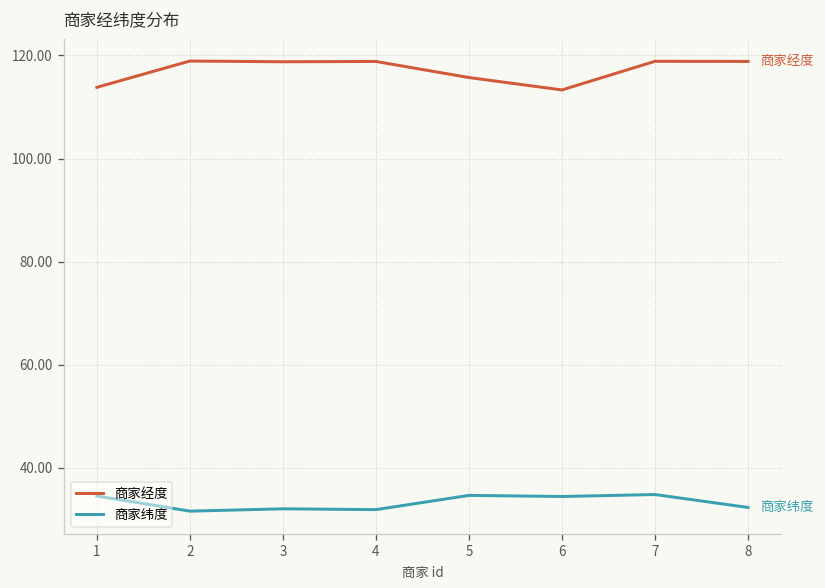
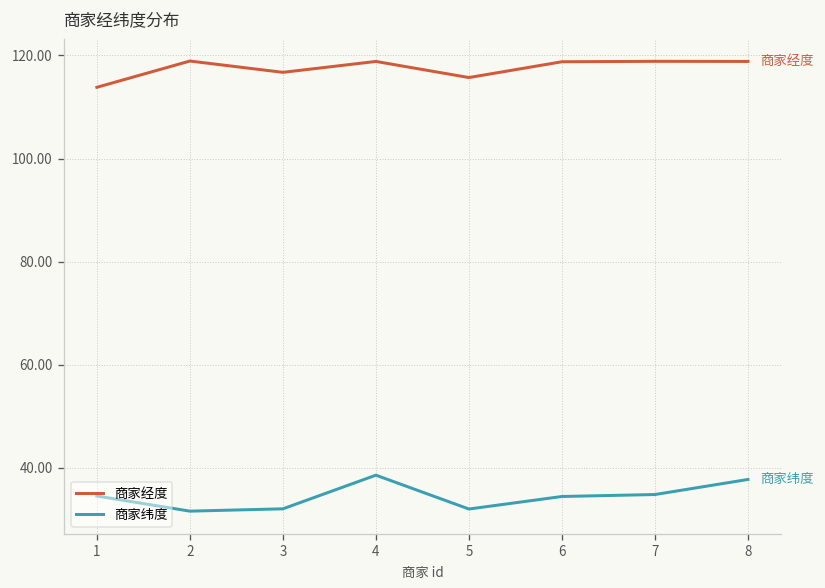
商家经度, 3: 119 -> 117
商家纬度, 4: 32 -> 39
商家纬度, 5: 35 -> 32
商家经度, 6: 113 -> 119
商家纬度, 8: 32 -> 38
